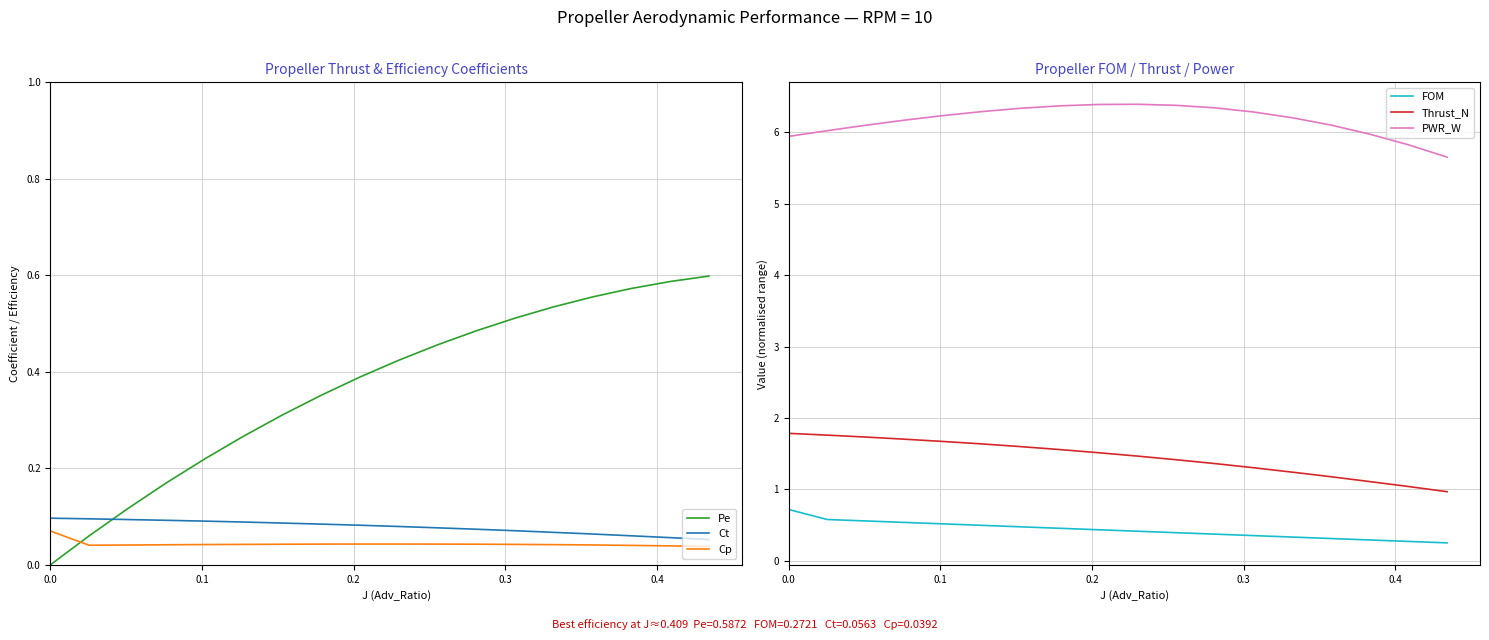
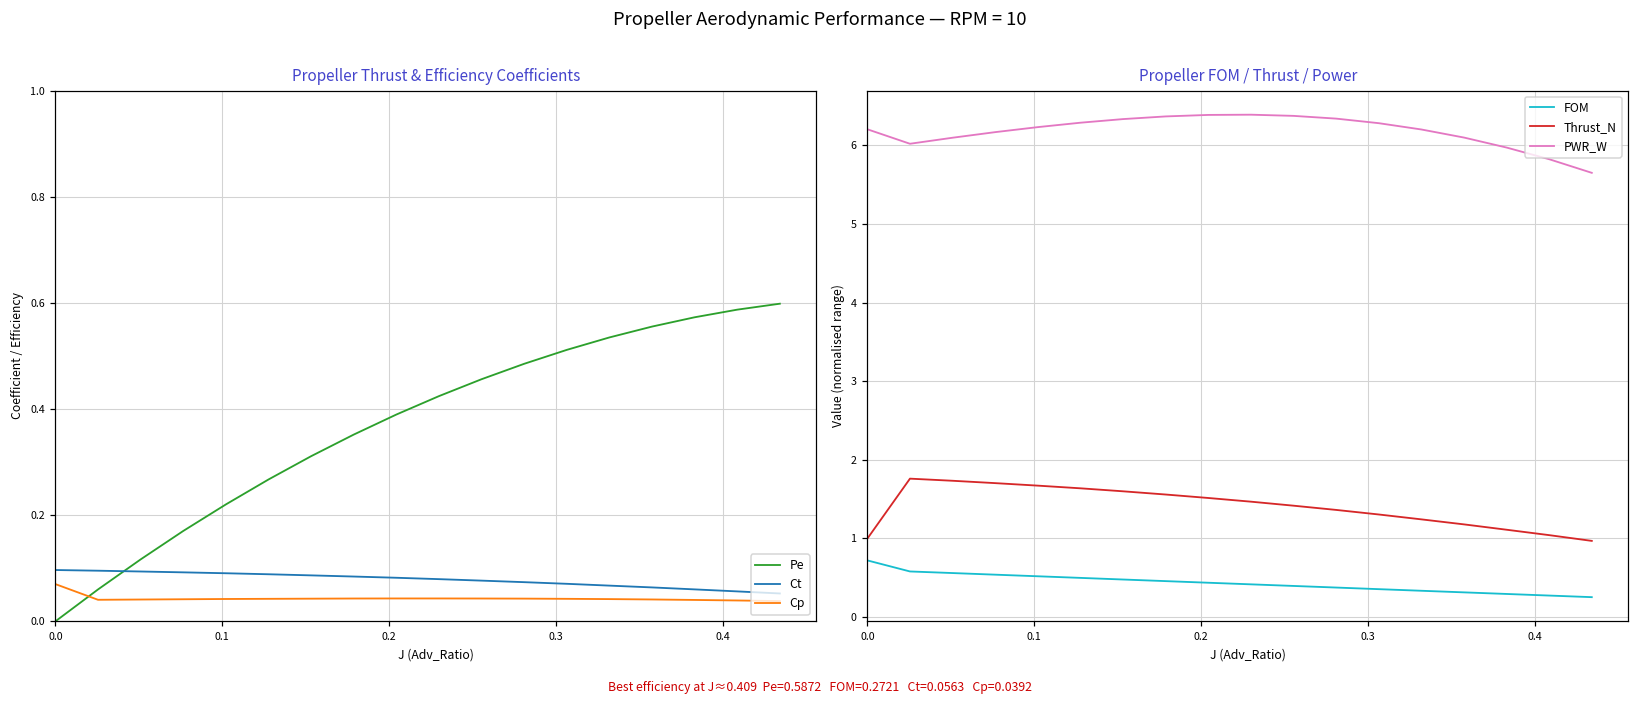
Propeller FOM / Thrust / Power, Thrust_N, 0.0: 1.8 -> 1.0
Propeller FOM / Thrust / Power, PWR_W, 0.0: 5.9 -> 6.2
